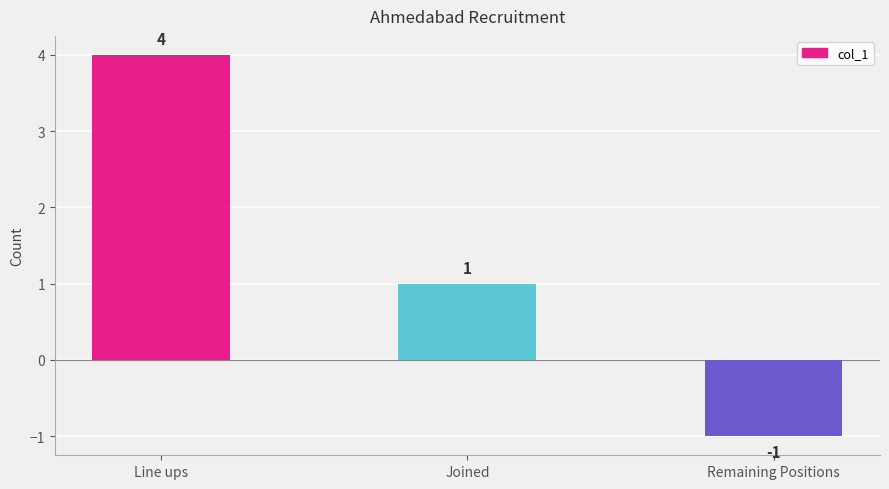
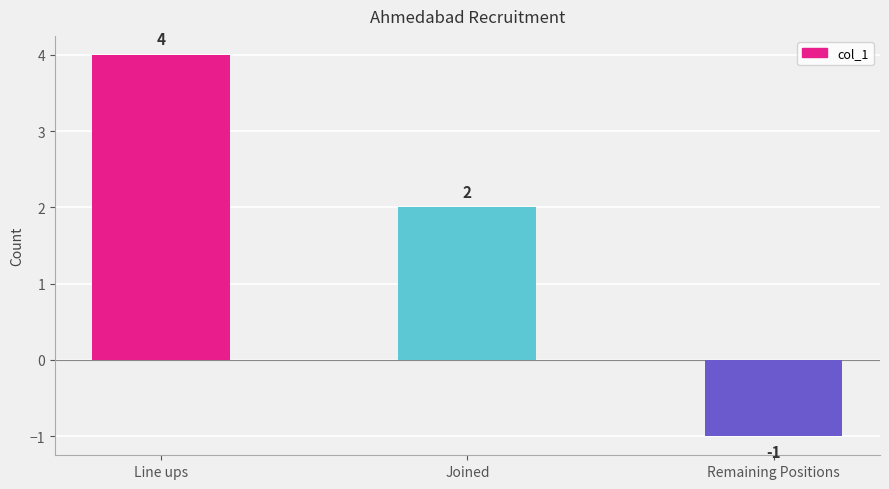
Joined: 1 -> 2
